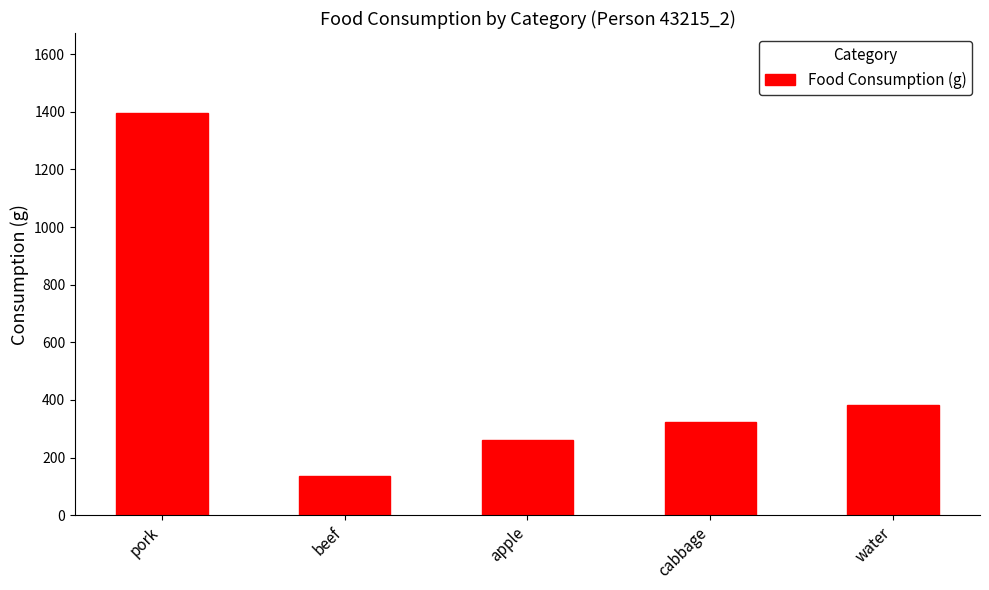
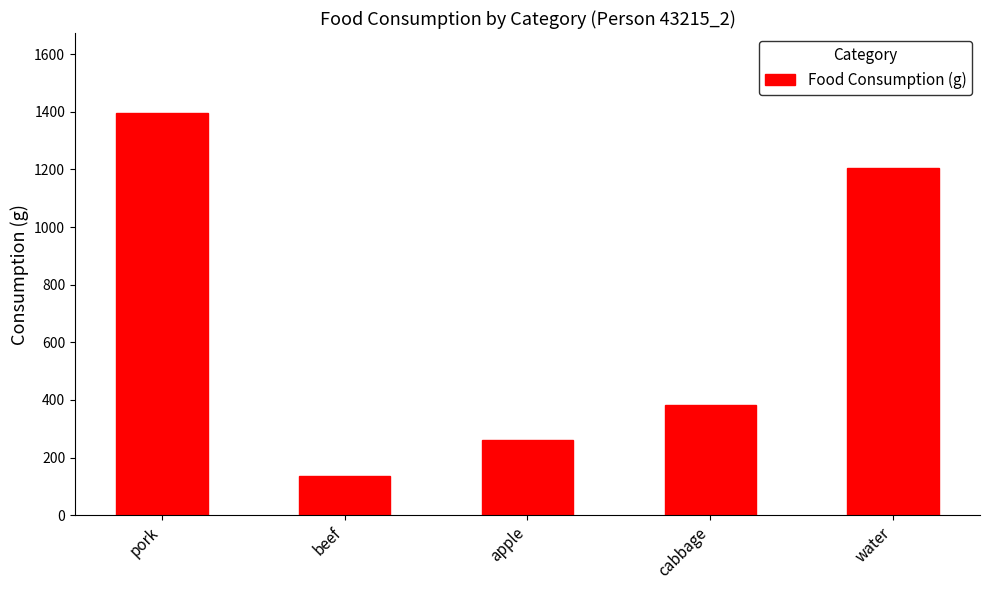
cabbage: 320 -> 380
water: 380 -> 1210
